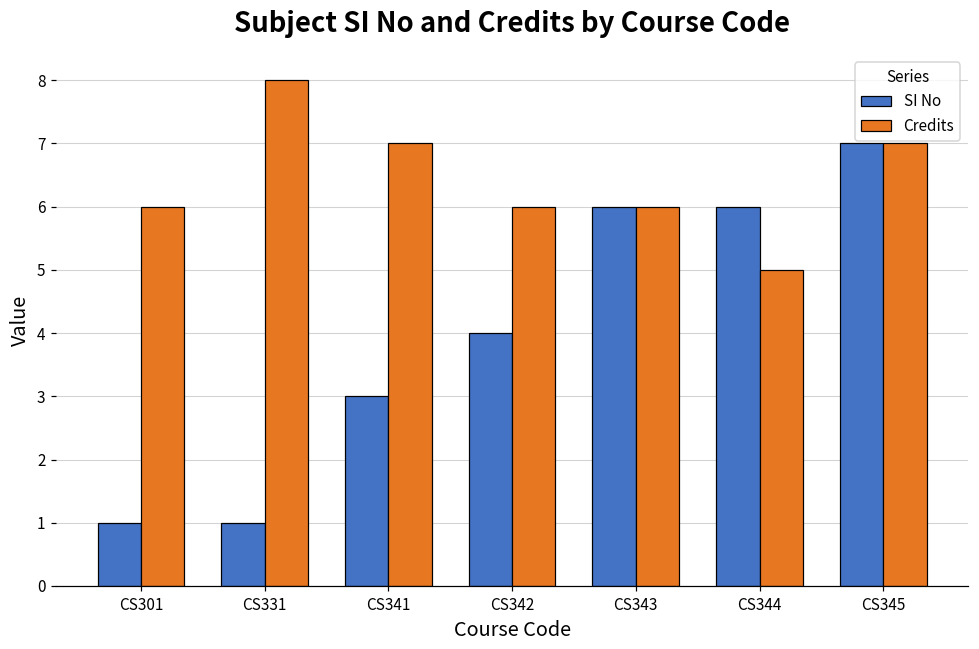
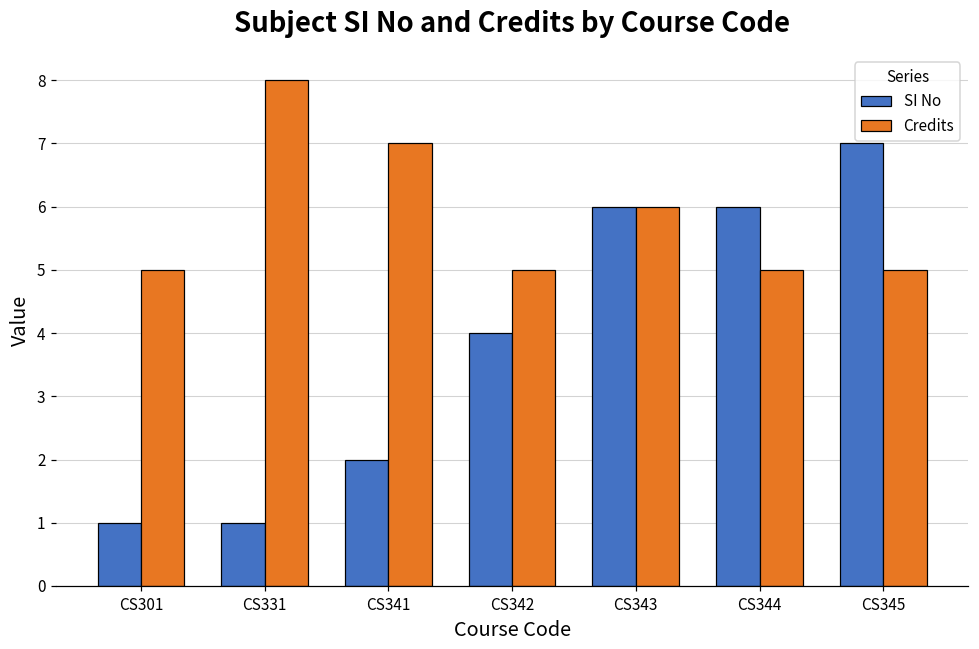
Credits, CS301: 6 -> 5
SI No, CS341: 3 -> 2
Credits, CS342: 6 -> 5
Credits, CS345: 7 -> 5
